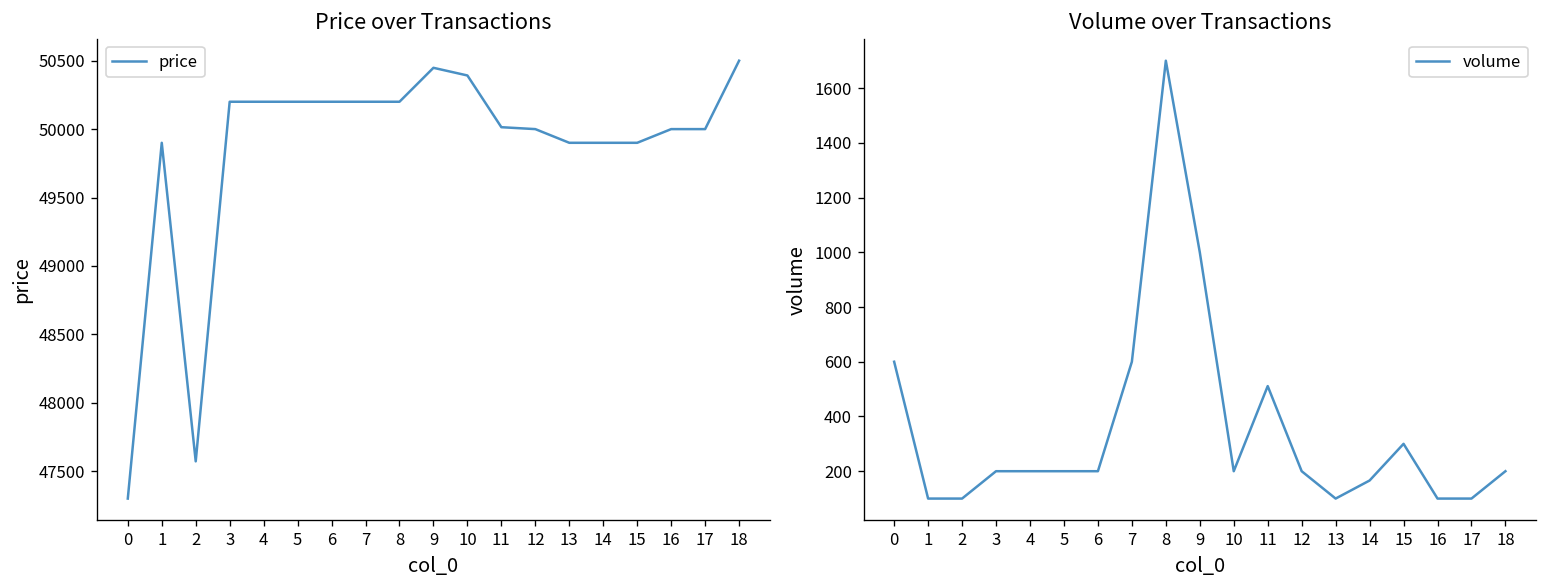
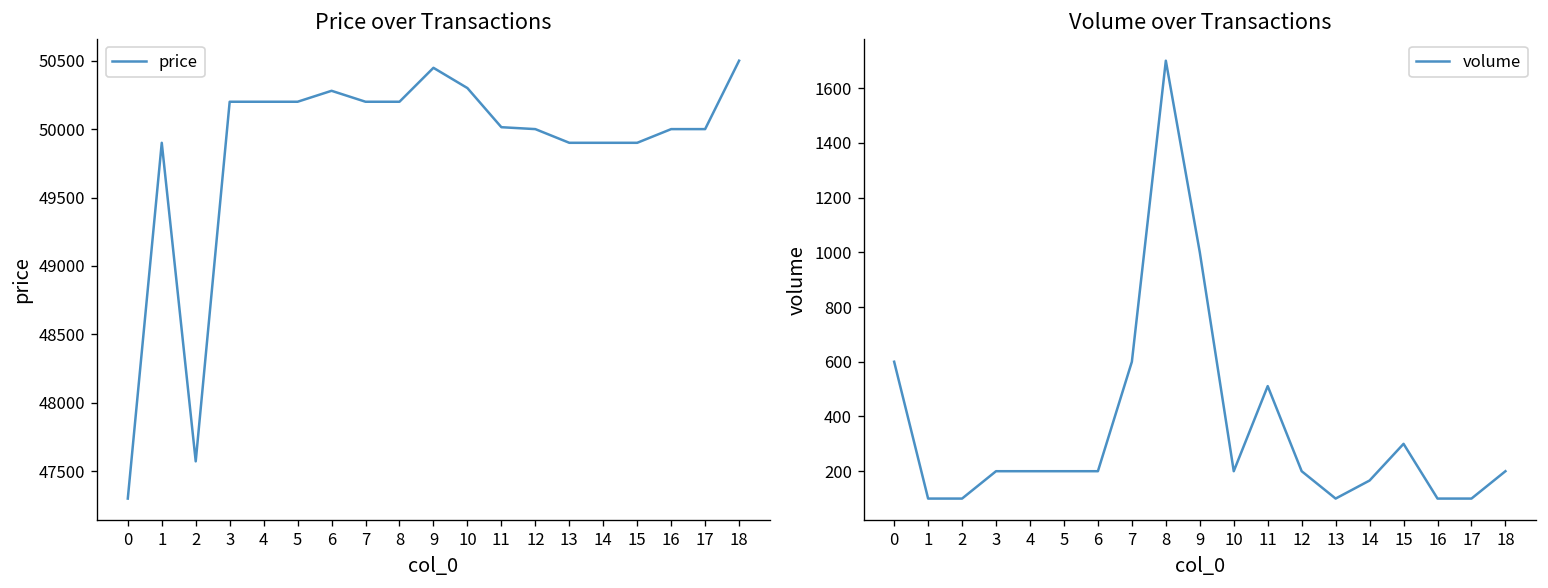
Price over Transactions, 6: 50200 -> 50280
Price over Transactions, 10: 50390 -> 50300
